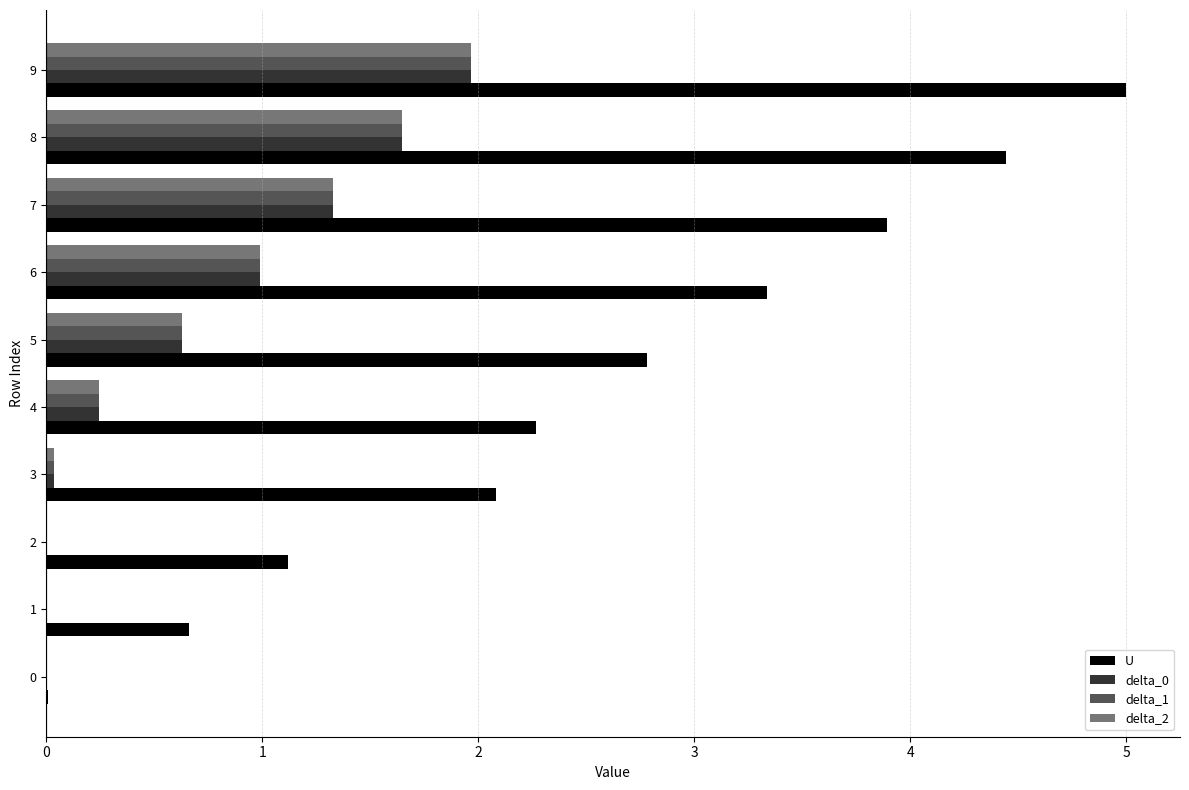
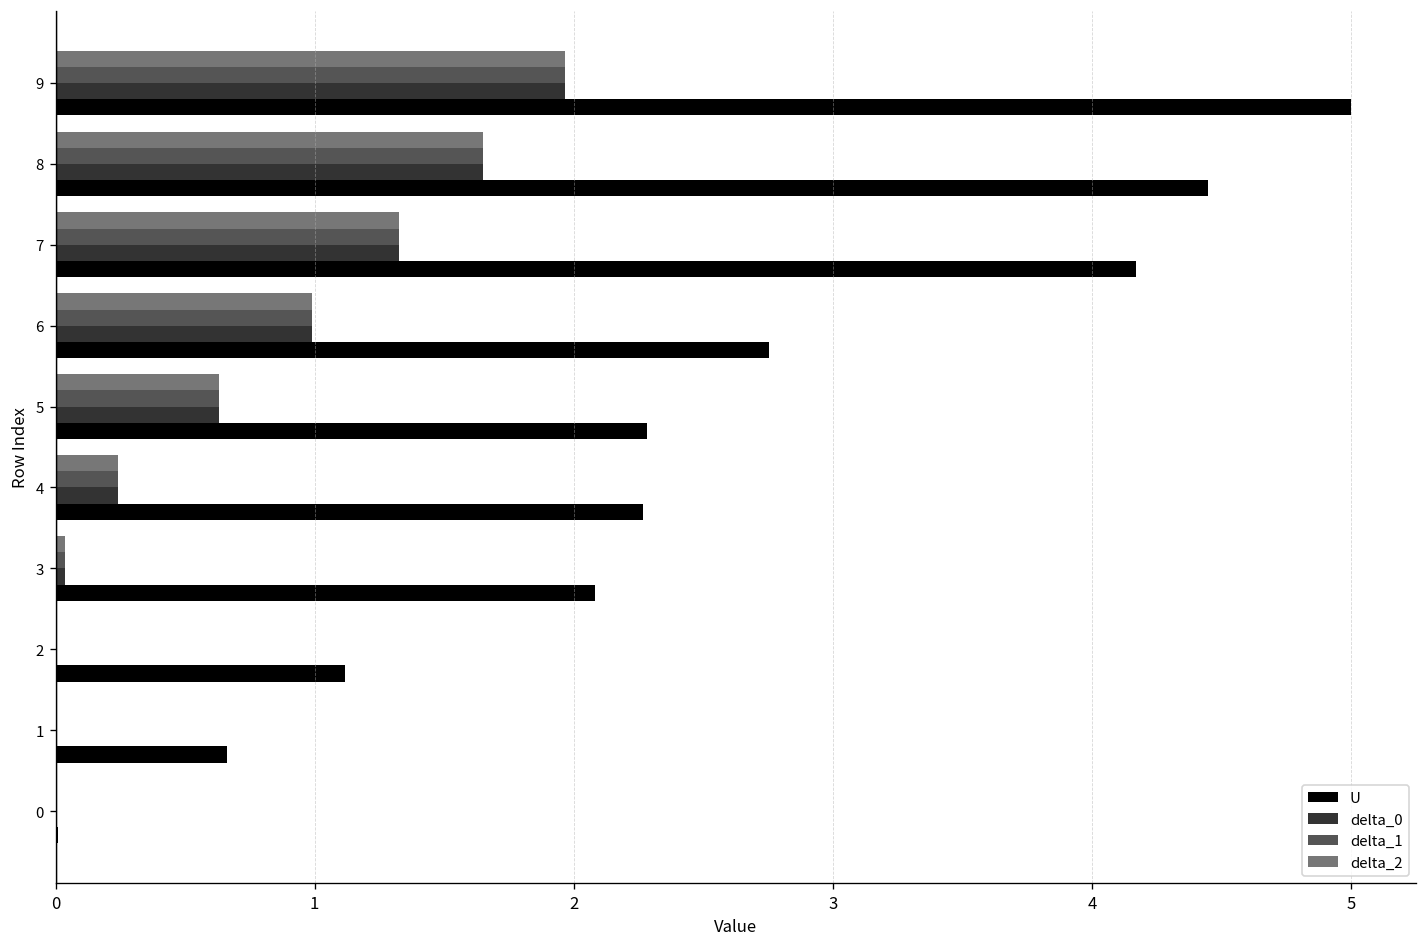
U, 7: 3.89 -> 4.17
U, 6: 3.34 -> 2.75
U, 5: 2.78 -> 2.28
